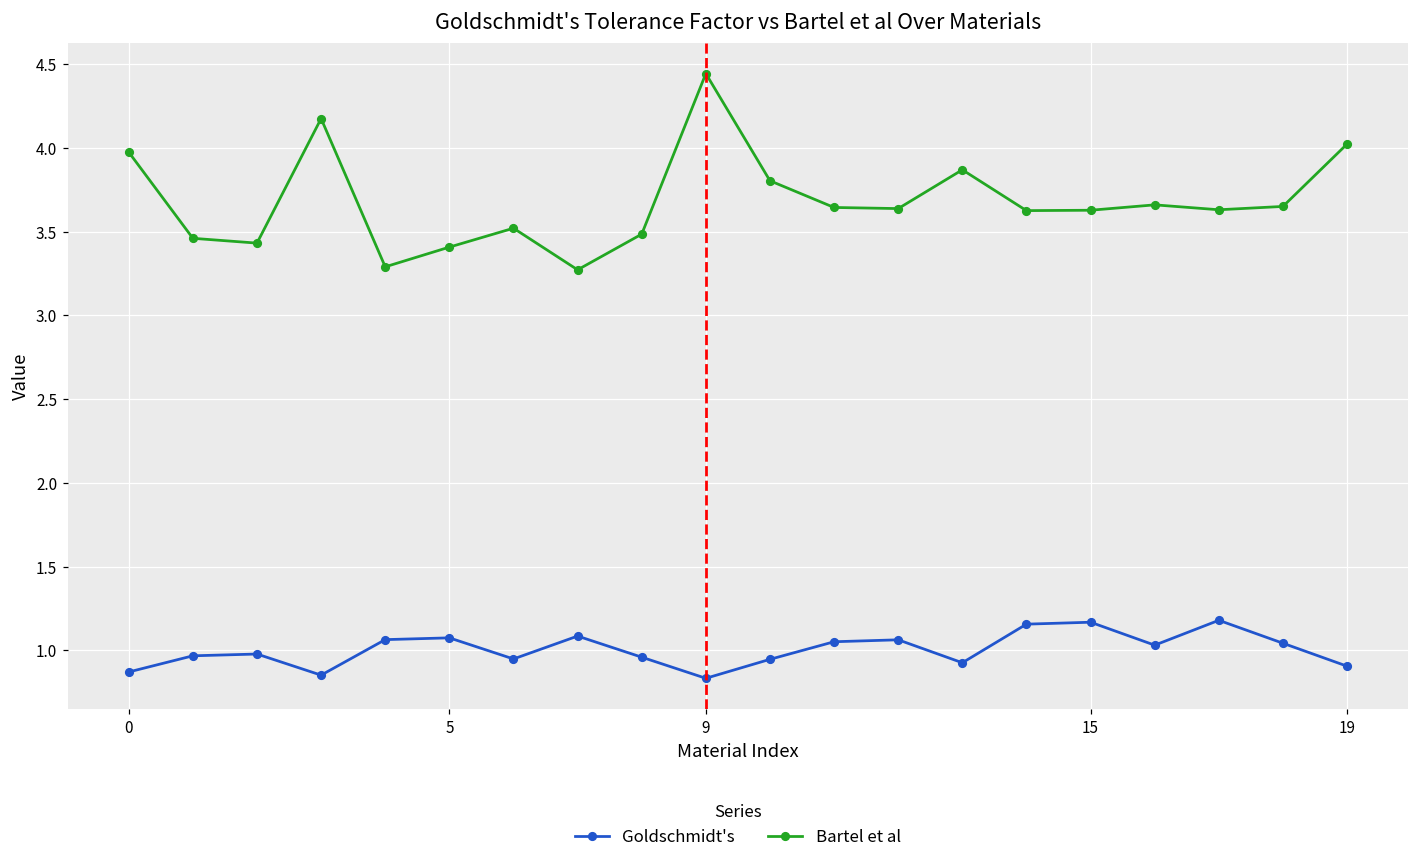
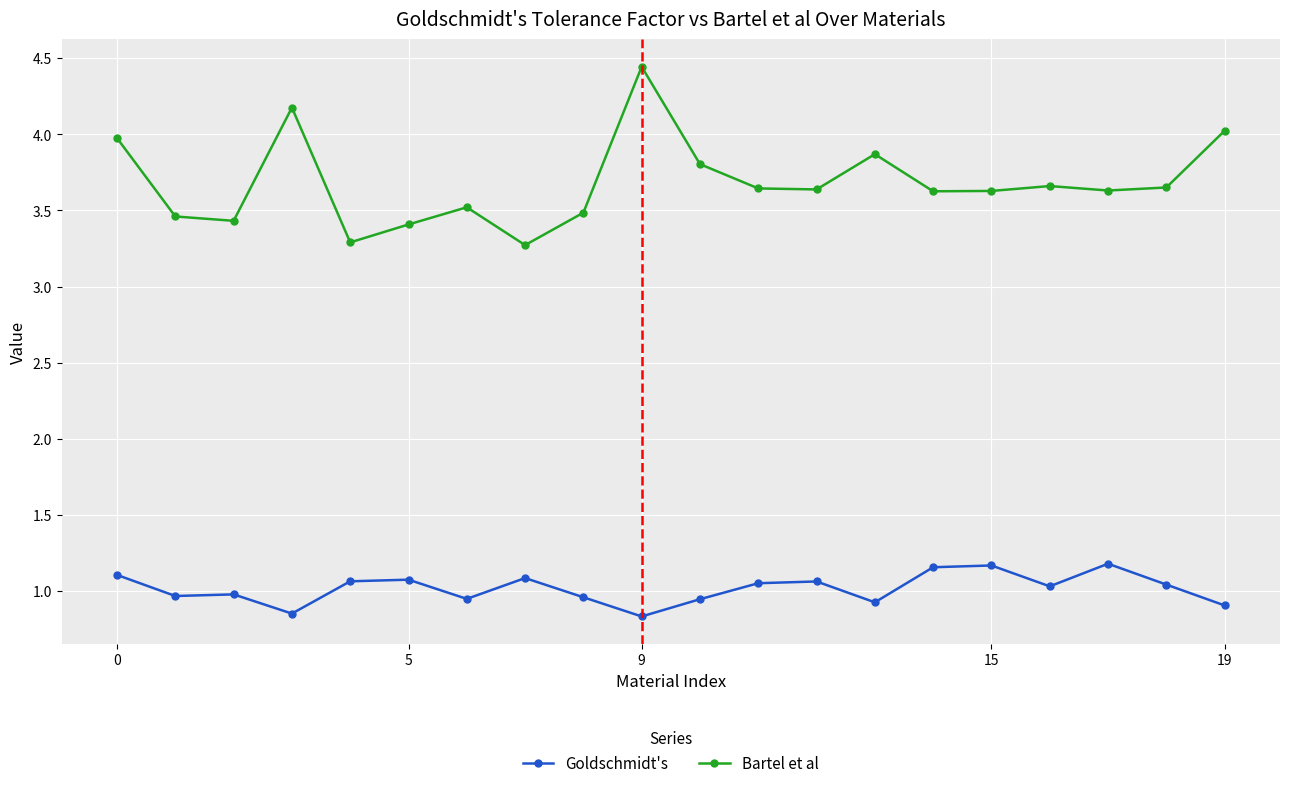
Goldschmidt's, 0: 0.87 -> 1.10
